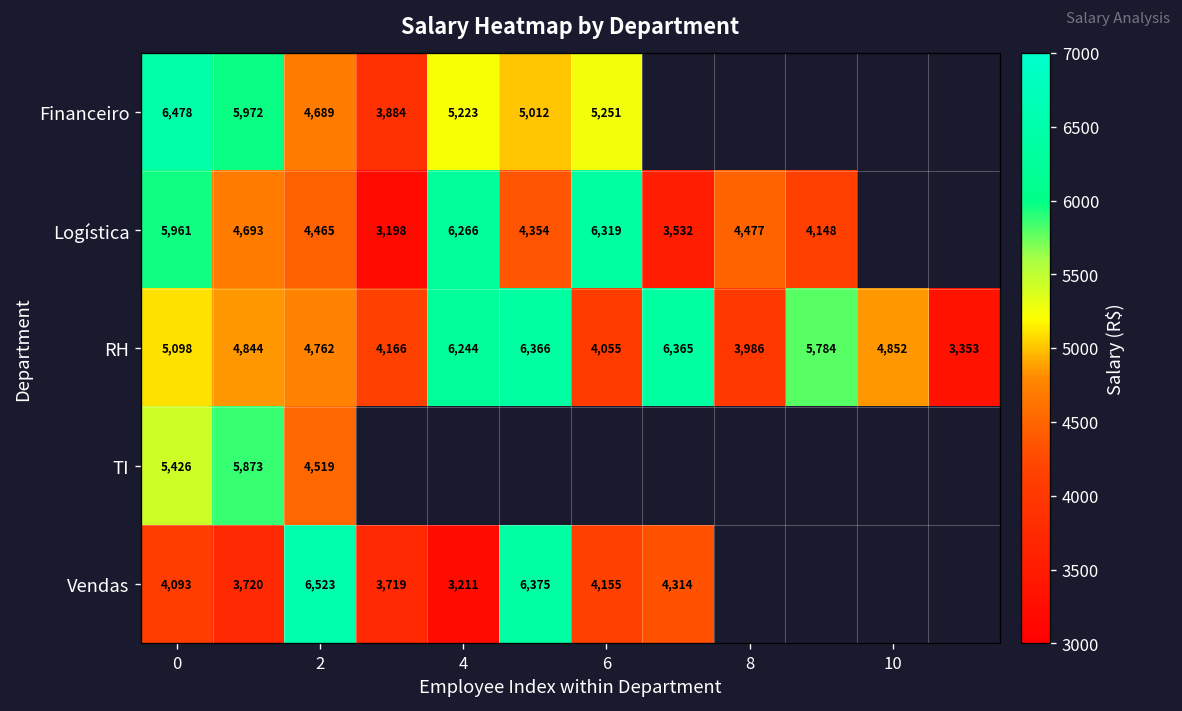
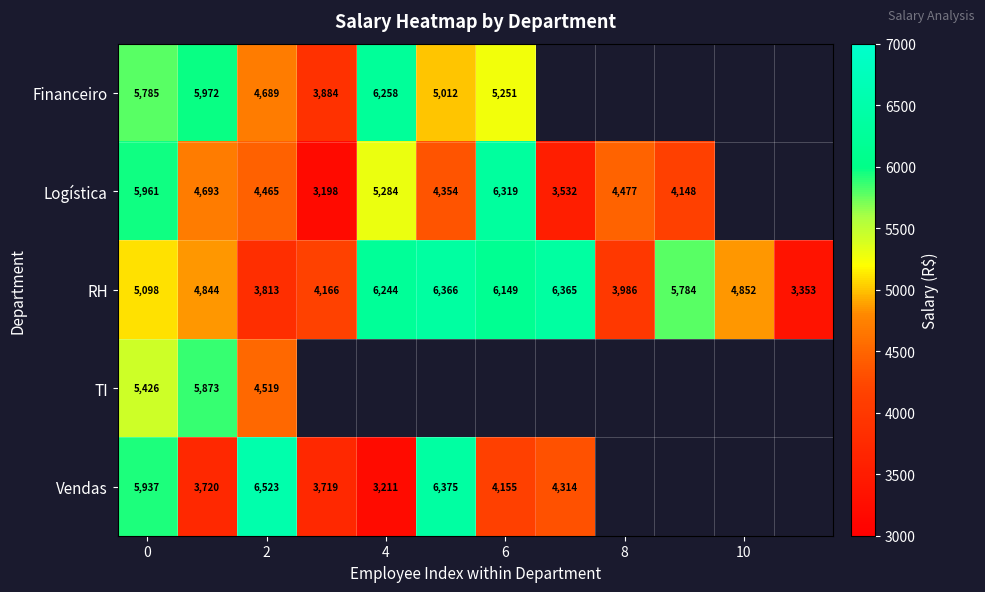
Financeiro, 0: 6,478 -> 5,785
Financeiro, 4: 5,223 -> 6,258
Logística, 4: 6,266 -> 5,284
RH, 2: 4,762 -> 3,813
RH, 6: 4,055 -> 6,149
Vendas, 0: 4,093 -> 5,937
